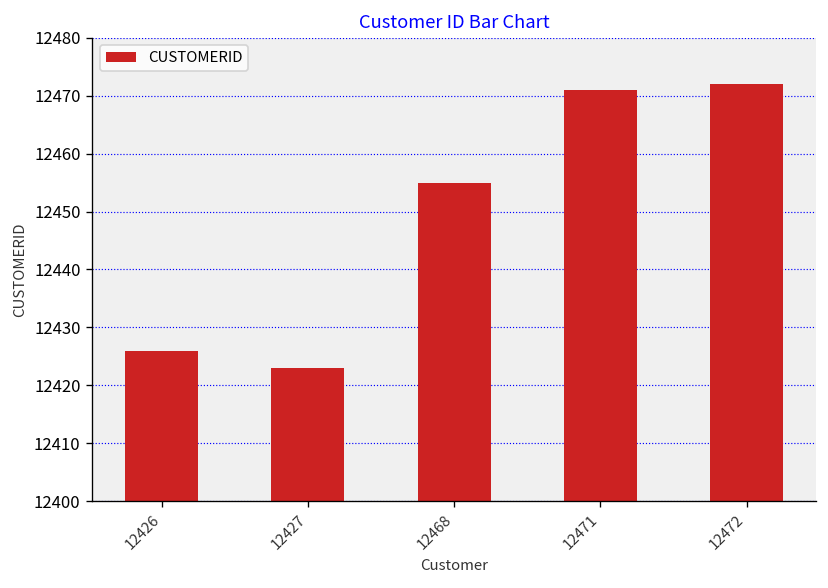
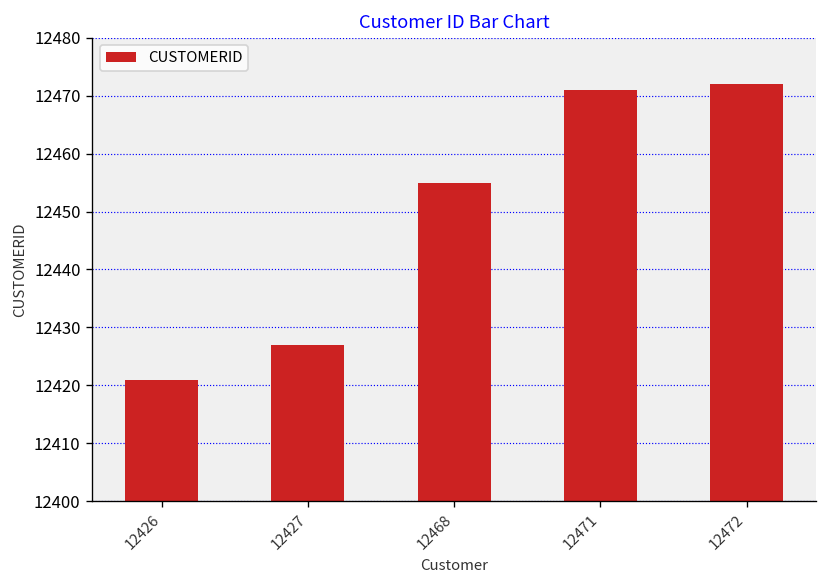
12426: 12426 -> 12421
12427: 12423 -> 12427
